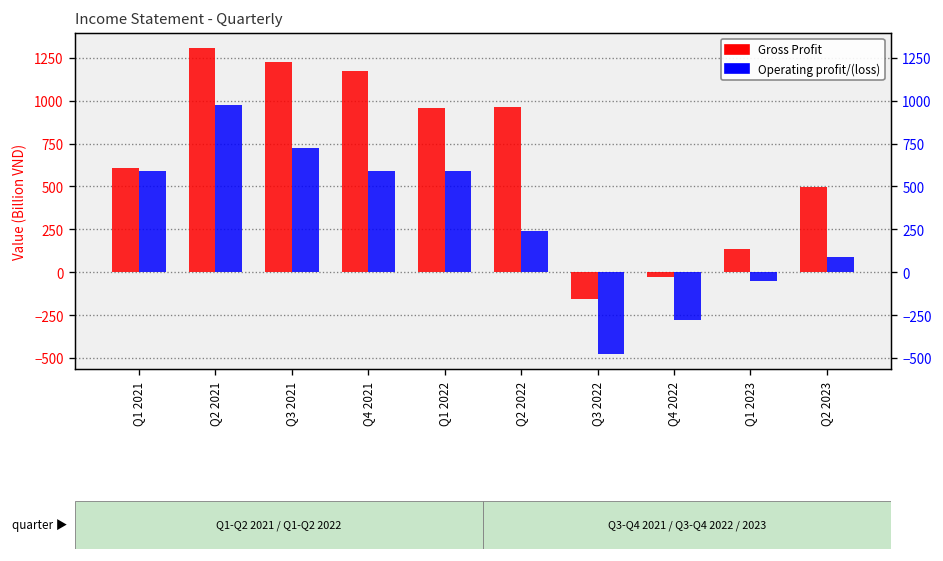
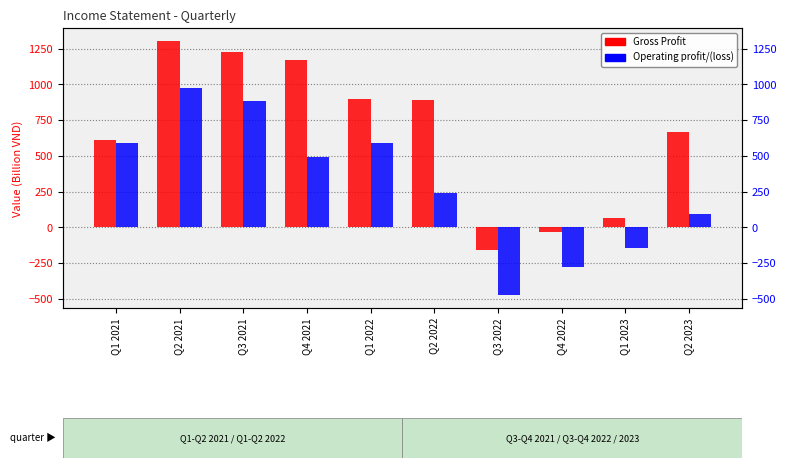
Operating profit/(loss), Q3 2021: 720 -> 880
Operating profit/(loss), Q4 2021: 590 -> 500
Gross Profit, Q1 2022: 960 -> 900
Gross Profit, Q2 2022: 970 -> 890
Gross Profit, Q1 2023: 140 -> 70
Operating profit/(loss), Q1 2023: -50 -> -140
Gross Profit, Q2 2023: 500 -> 670
